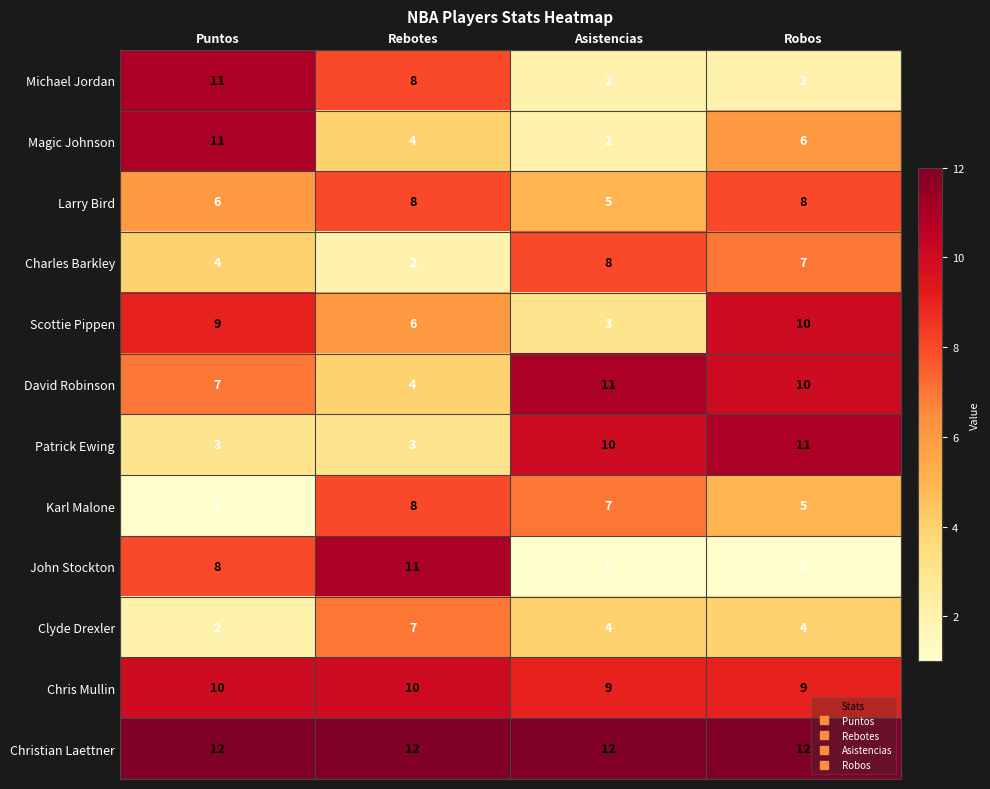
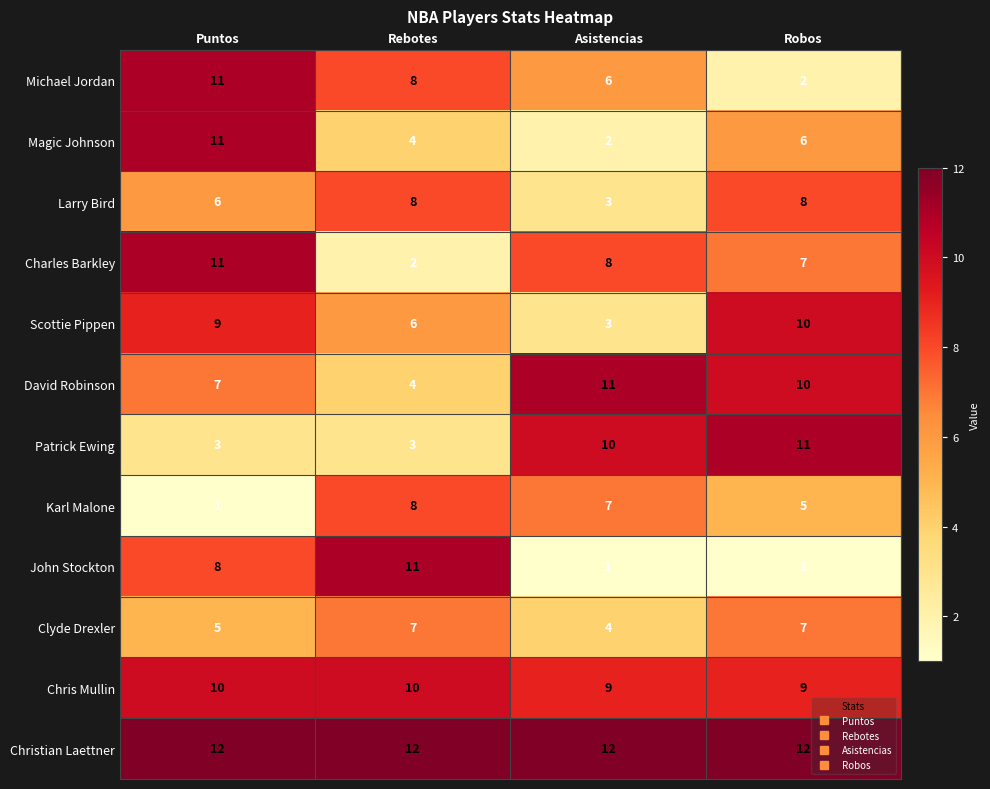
Michael Jordan, Asistencias: 2 -> 6
Larry Bird, Asistencias: 5 -> 3
Charles Barkley, Puntos: 4 -> 11
Clyde Drexler, Puntos: 2 -> 5
Clyde Drexler, Robos: 4 -> 7
